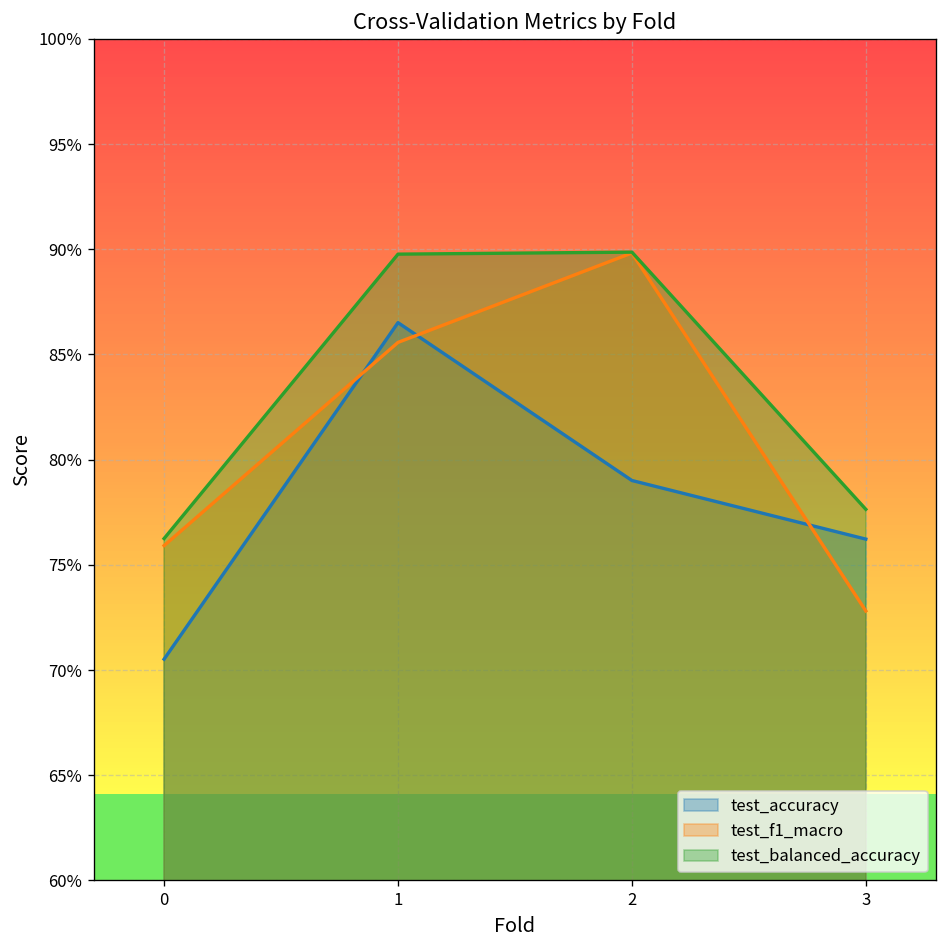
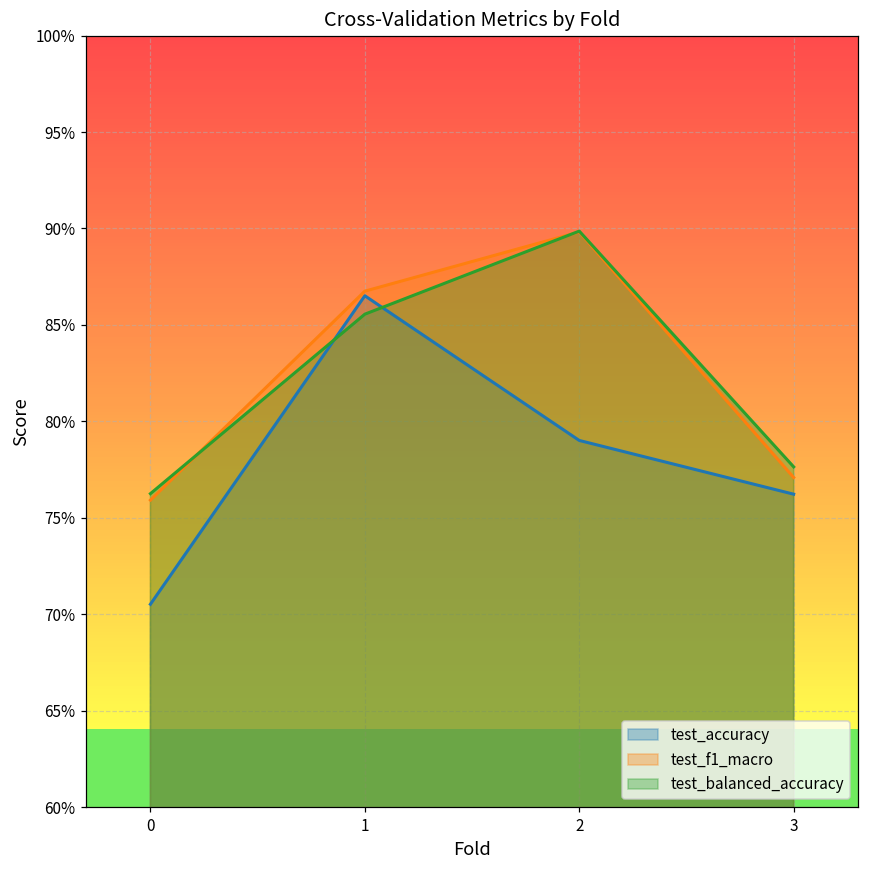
test_f1_macro, 1: 85.6% -> 86.7%
test_balanced_accuracy, 1: 89.8% -> 85.6%
test_f1_macro, 3: 72.8% -> 77.1%
